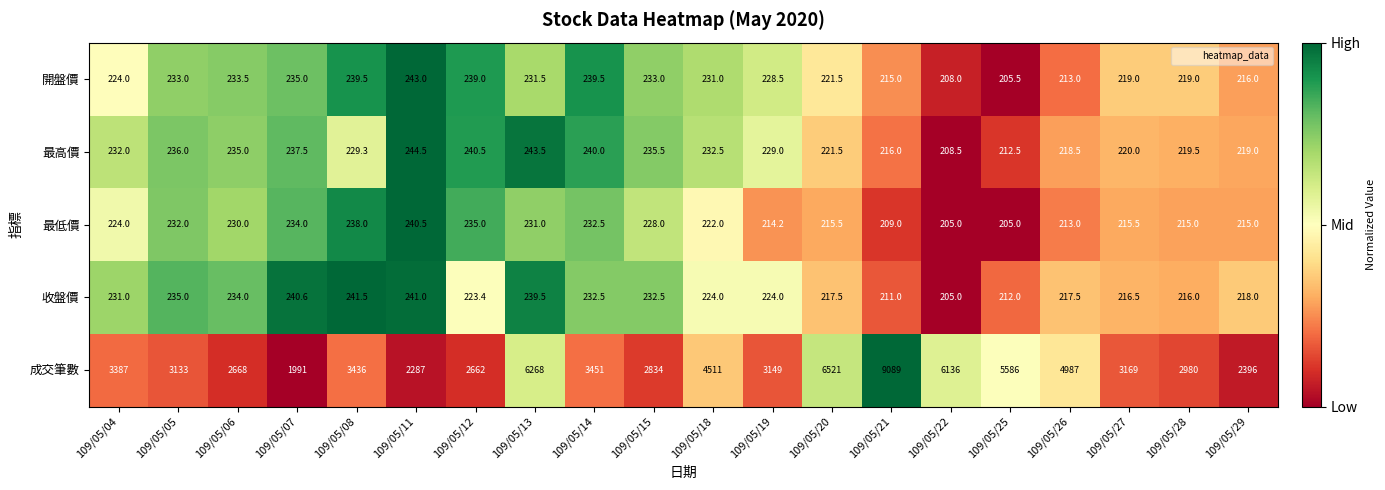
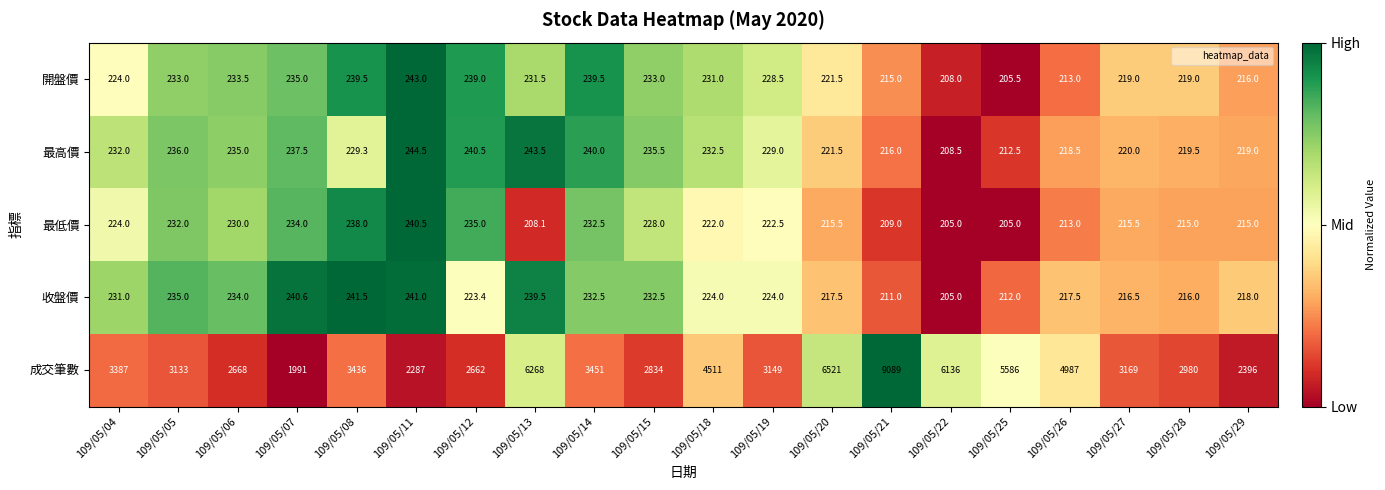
最低價, 109/05/13: 231.0 -> 208.1
最低價, 109/05/19: 214.2 -> 222.5
